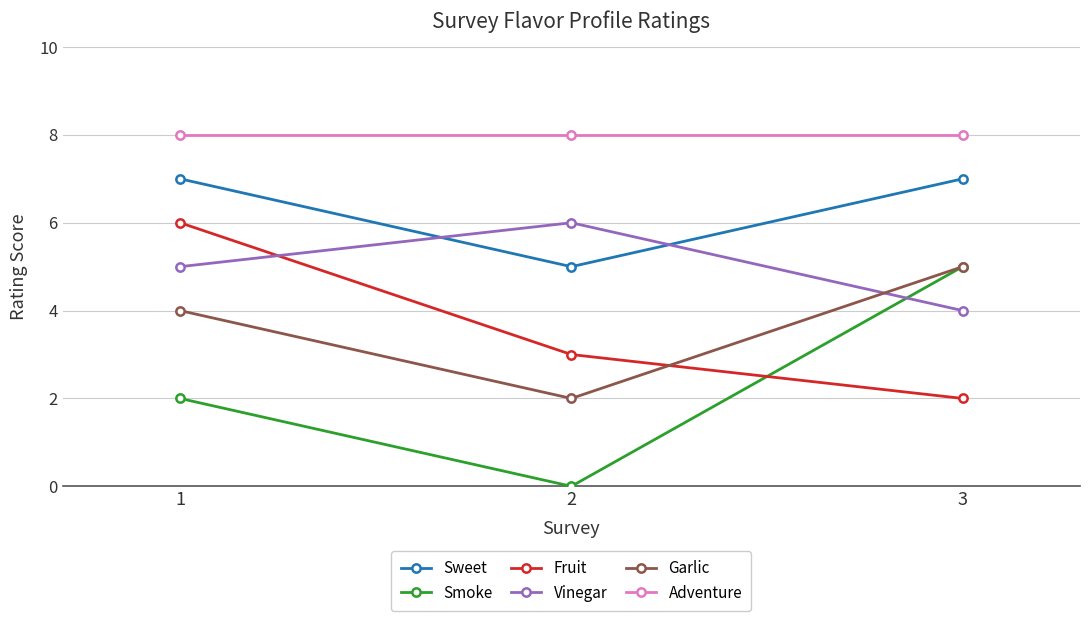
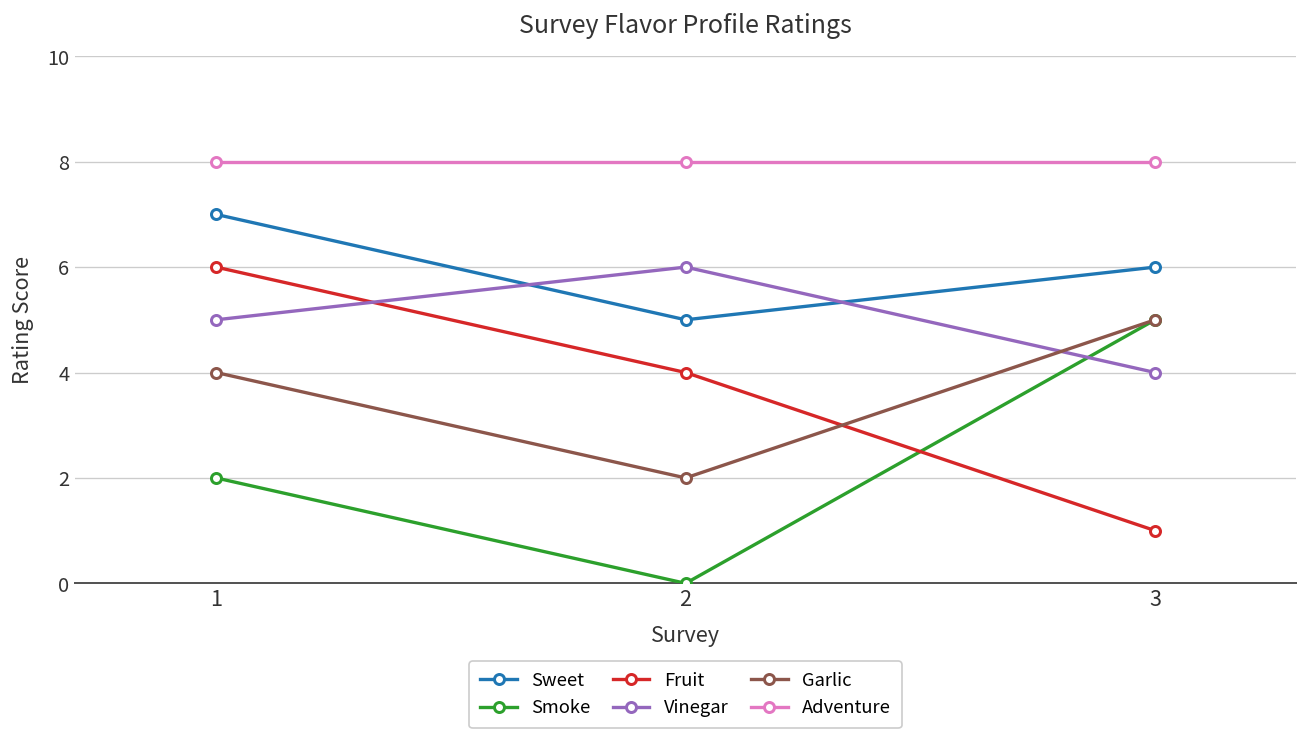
Fruit, 2: 3 -> 4
Sweet, 3: 7 -> 6
Fruit, 3: 2 -> 1
